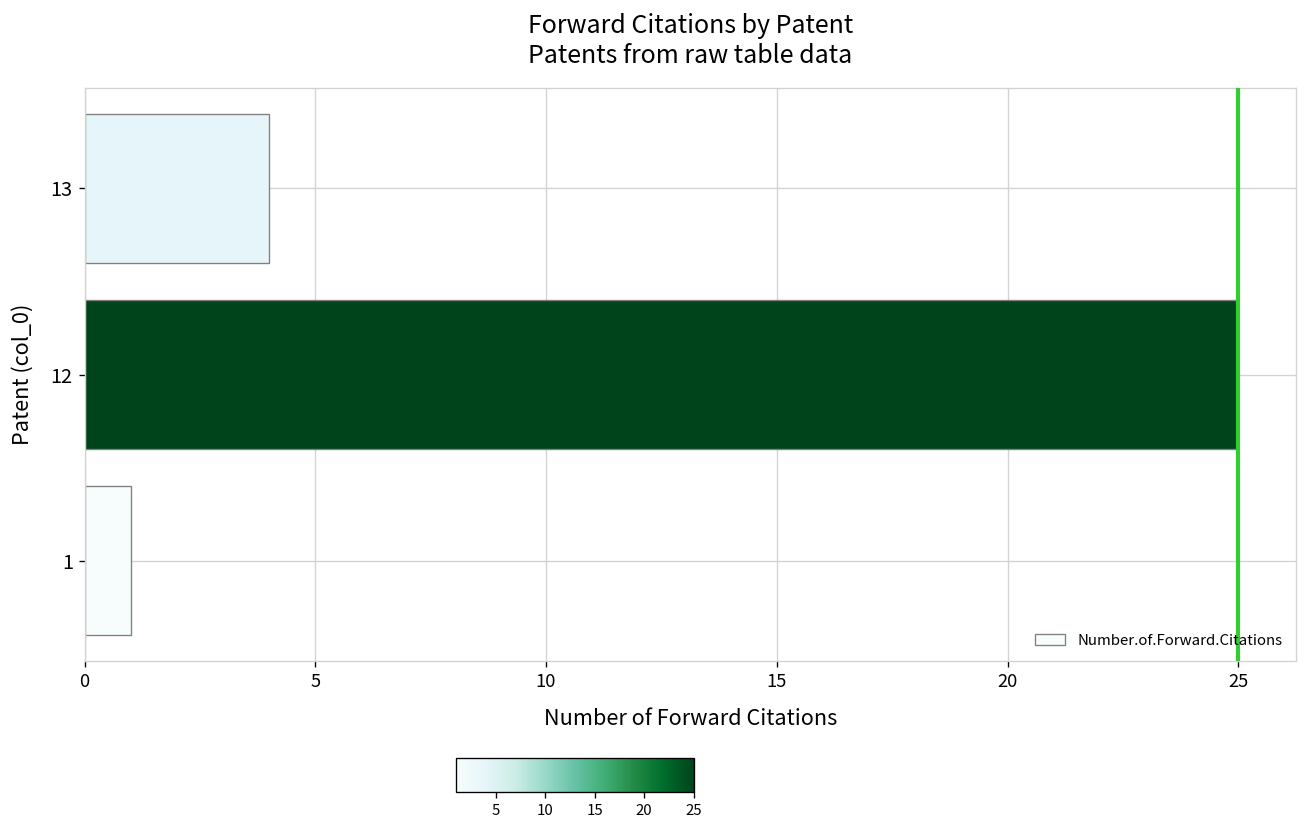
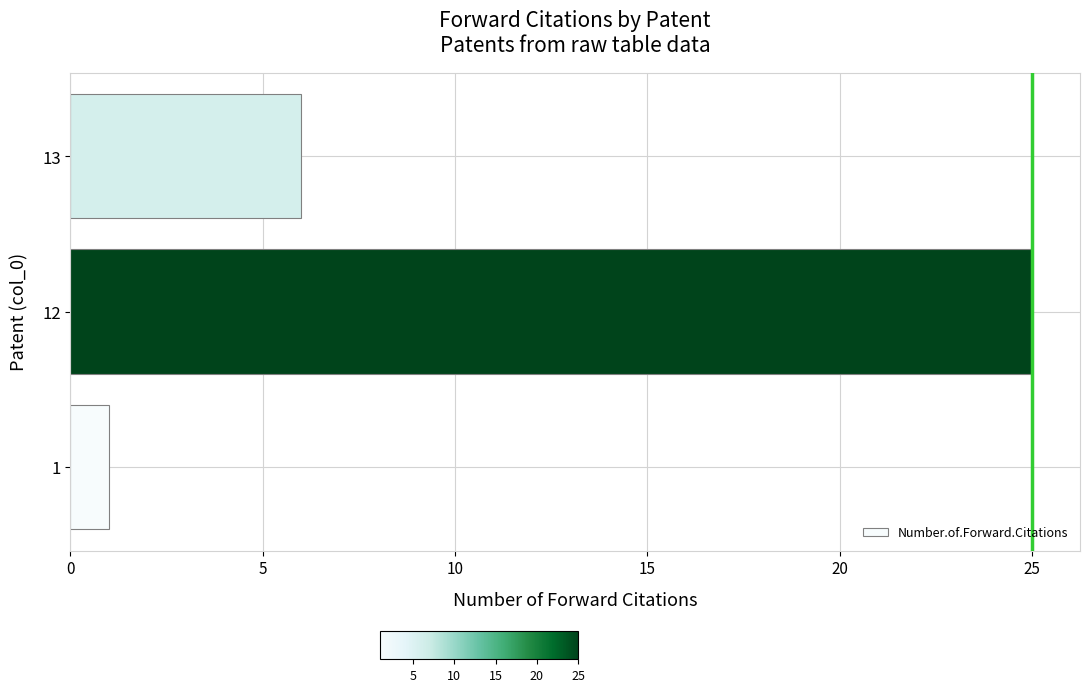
13: 4 -> 6
